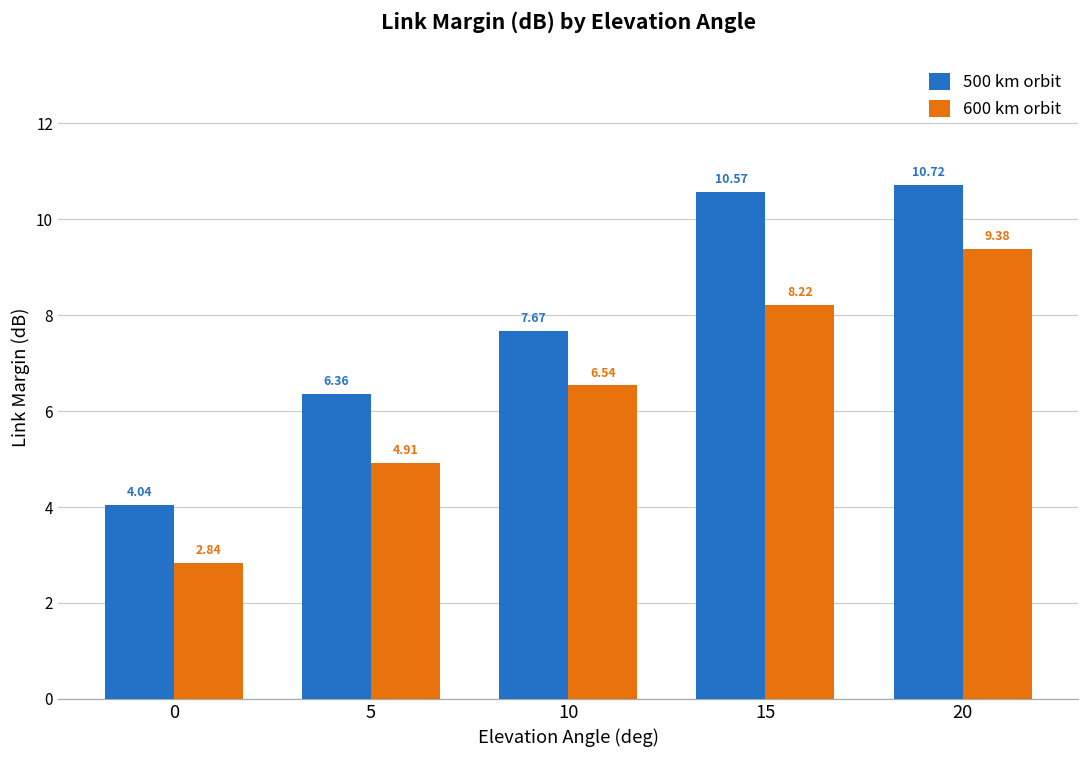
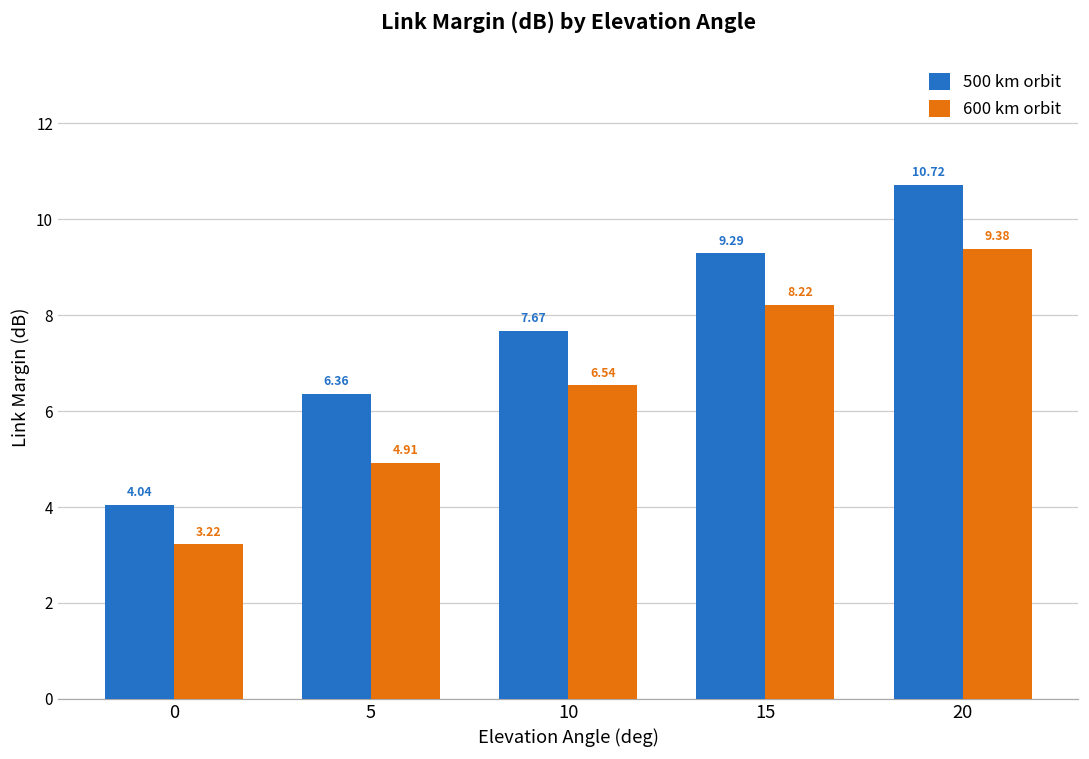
600 km orbit, 0: 2.84 -> 3.22
500 km orbit, 15: 10.57 -> 9.29
